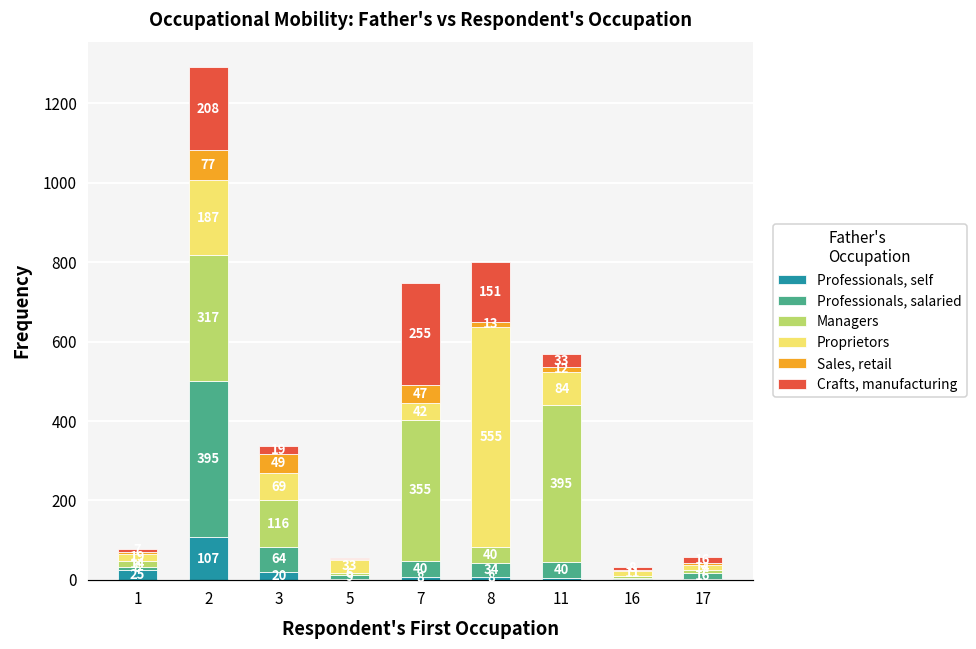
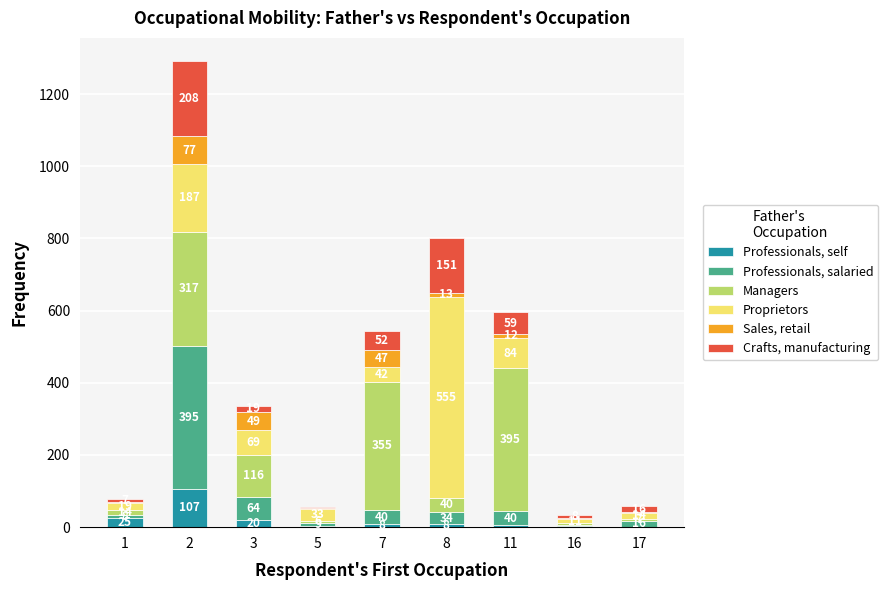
Crafts, manufacturing, 7: 255 -> 52
Crafts, manufacturing, 11: 33 -> 59
